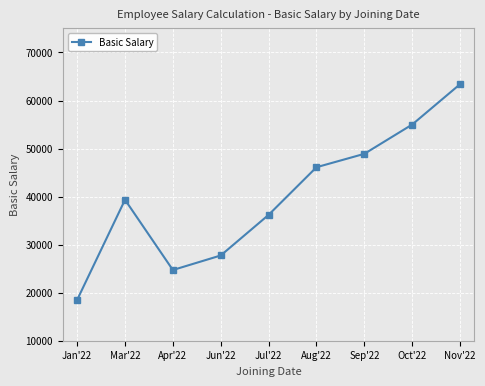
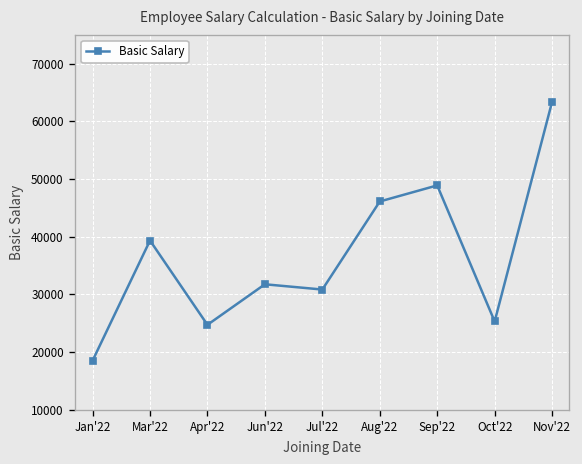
Jun'22: 28000 -> 32000
Jul'22: 36000 -> 31000
Oct'22: 55000 -> 25000
